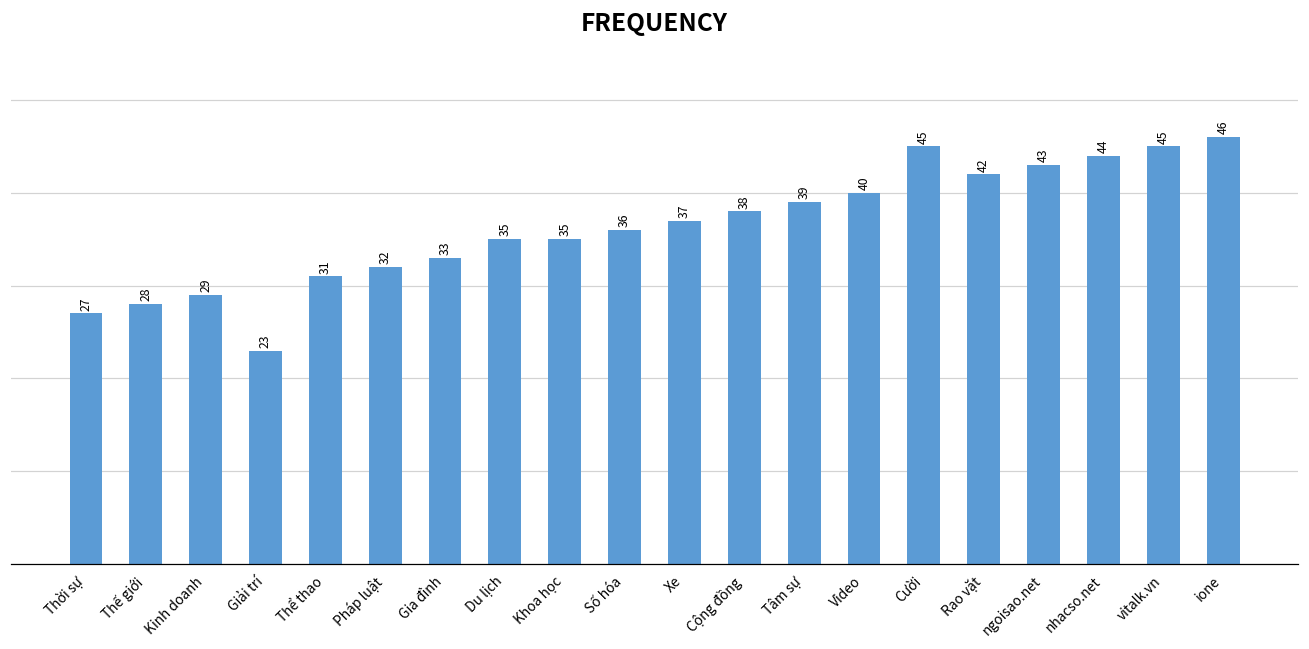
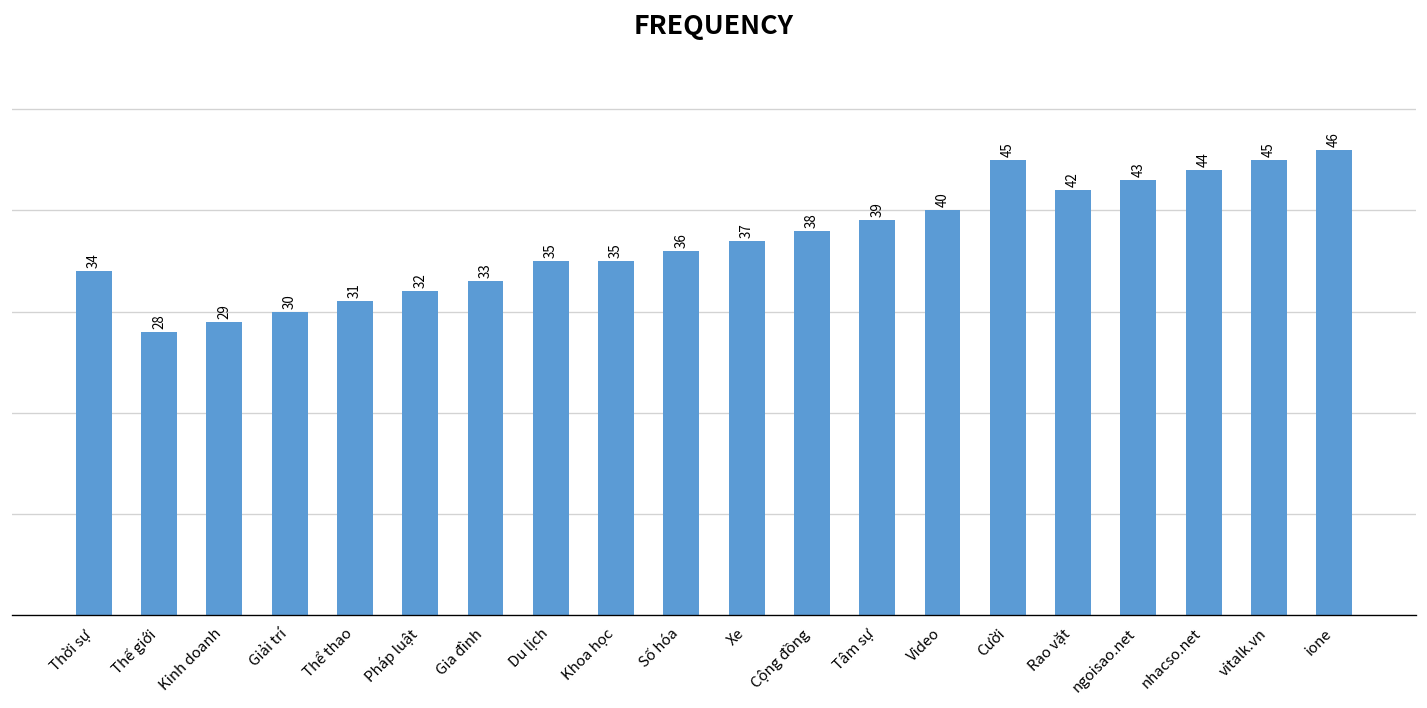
Thời sự: 27 -> 34
Giải trí: 23 -> 30
